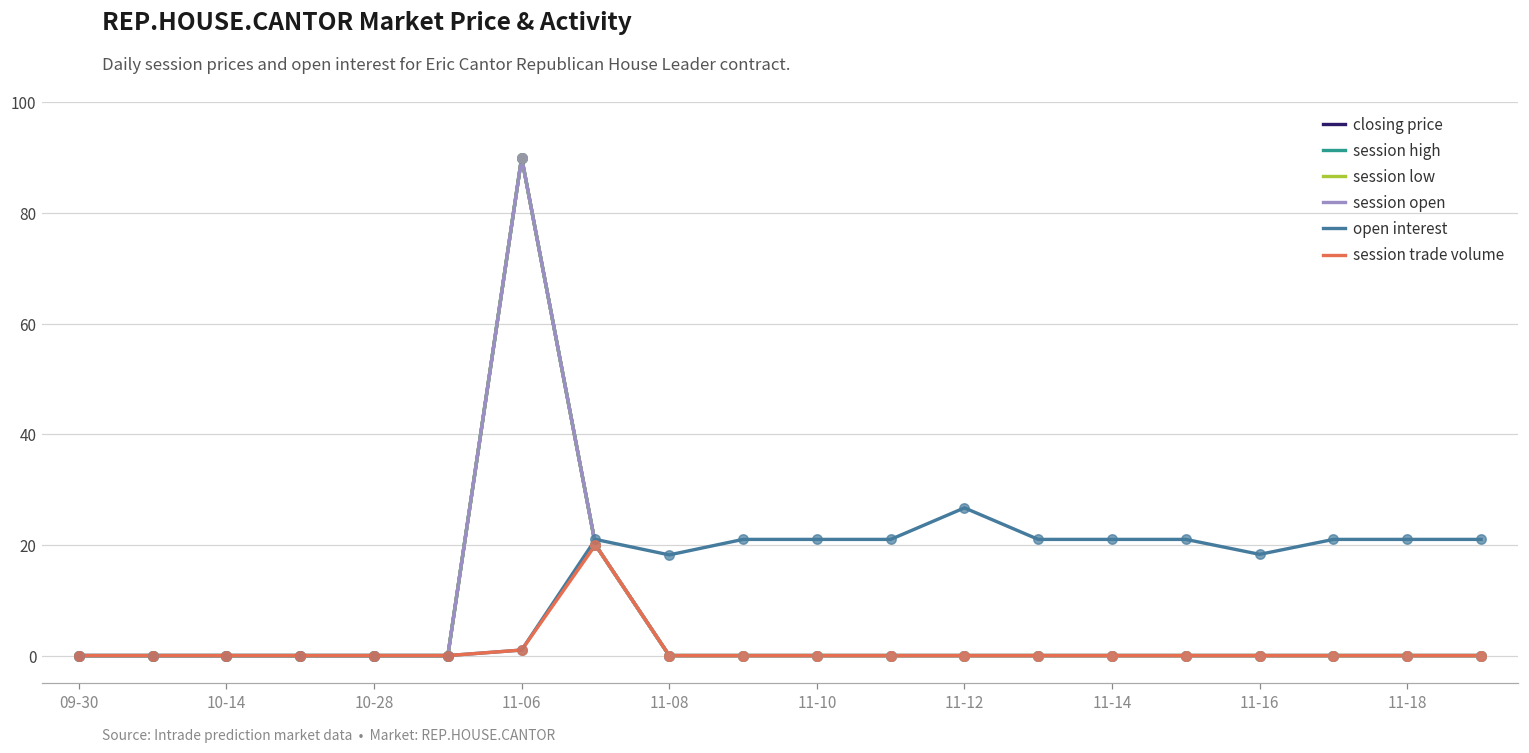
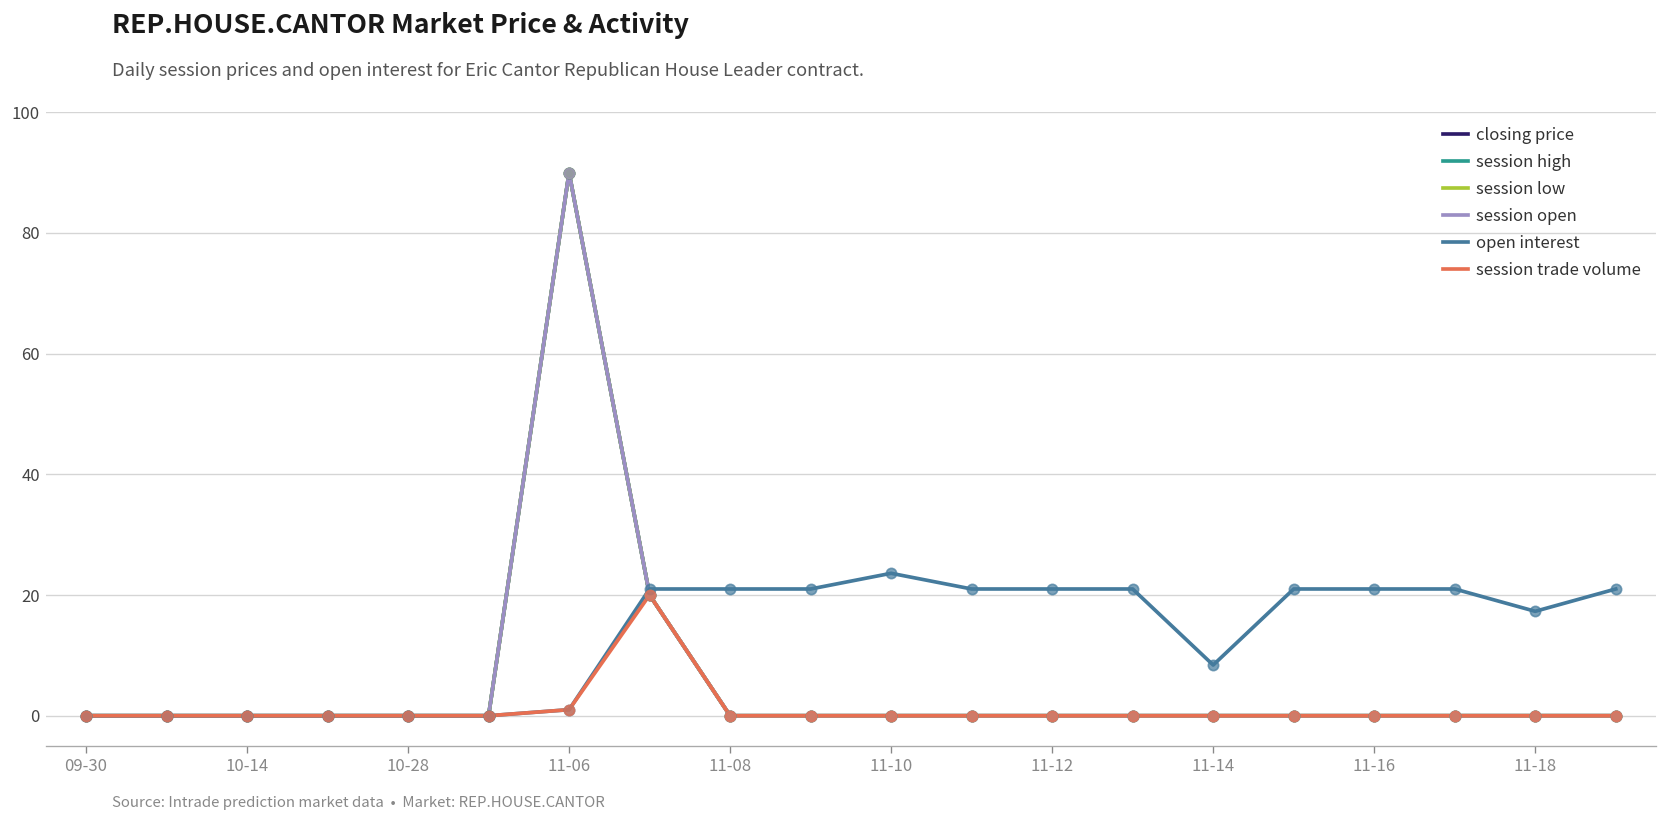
open interest, 11-08: 18 -> 21
open interest, 11-10: 21 -> 24
open interest, 11-12: 27 -> 21
open interest, 11-14: 21 -> 8
open interest, 11-16: 18 -> 21
open interest, 11-18: 21 -> 17
